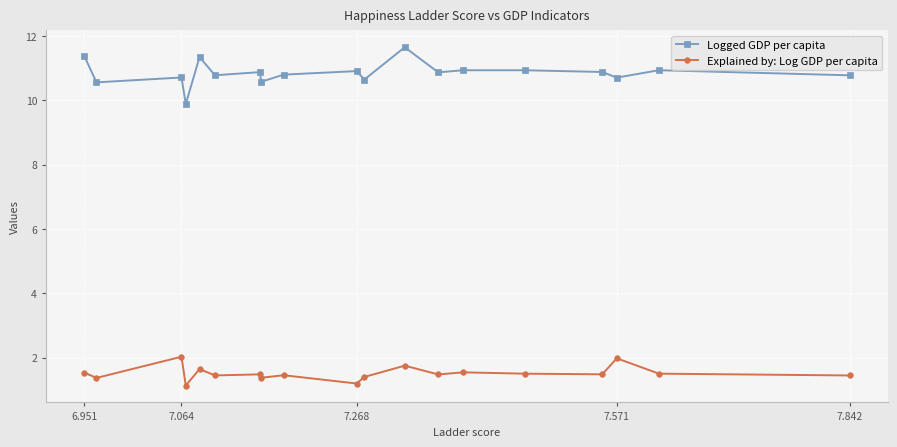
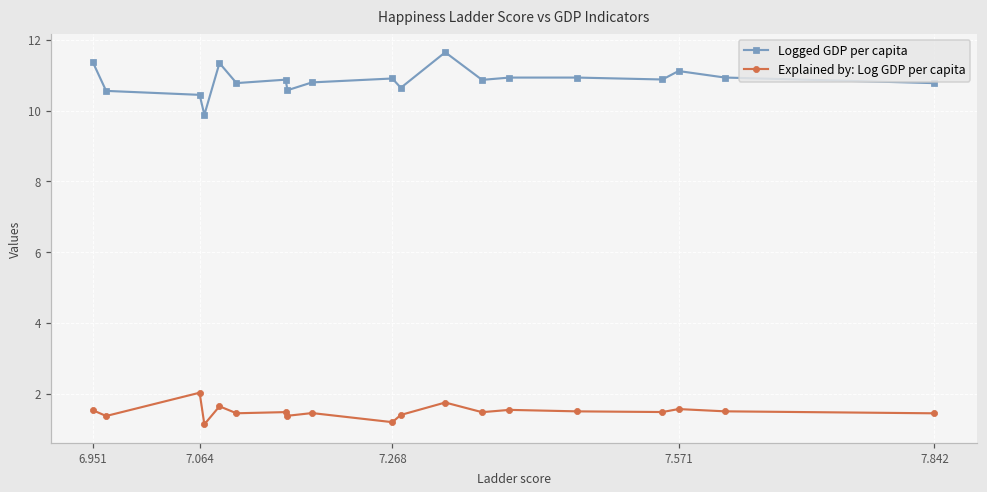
Logged GDP per capita, 7.064: 10.7 -> 10.4
Logged GDP per capita, 7.571: 10.7 -> 11.1
Explained by: Log GDP per capita, 7.571: 2.0 -> 1.6
